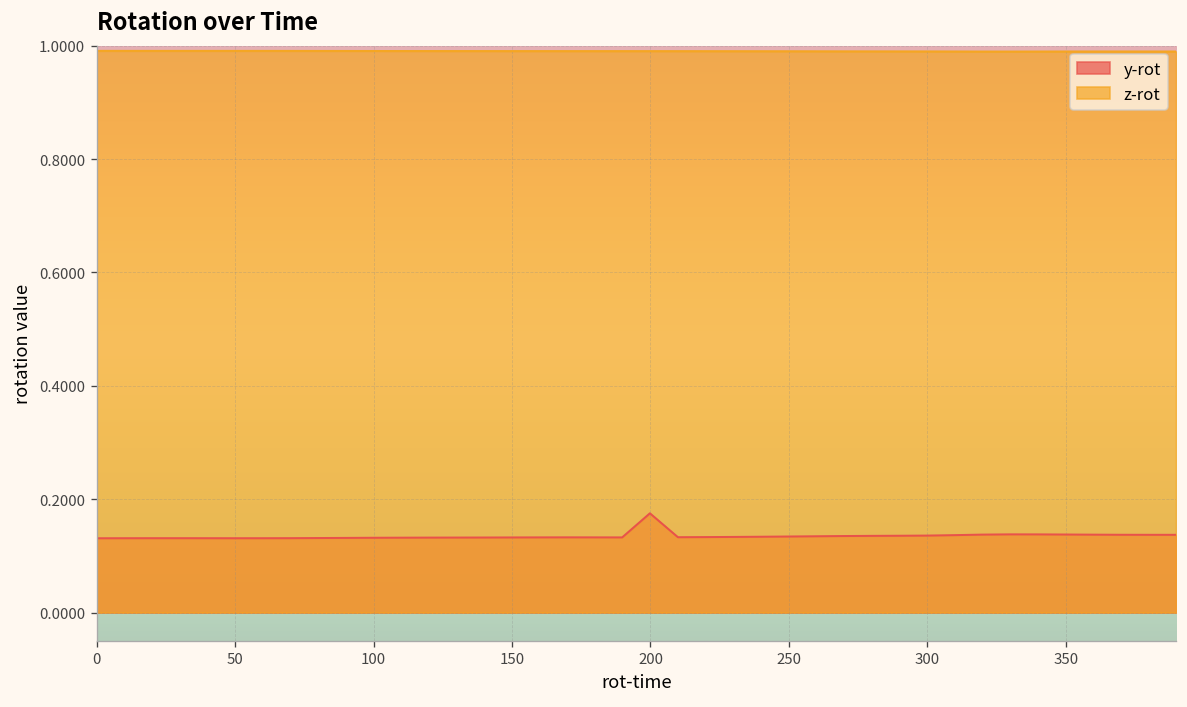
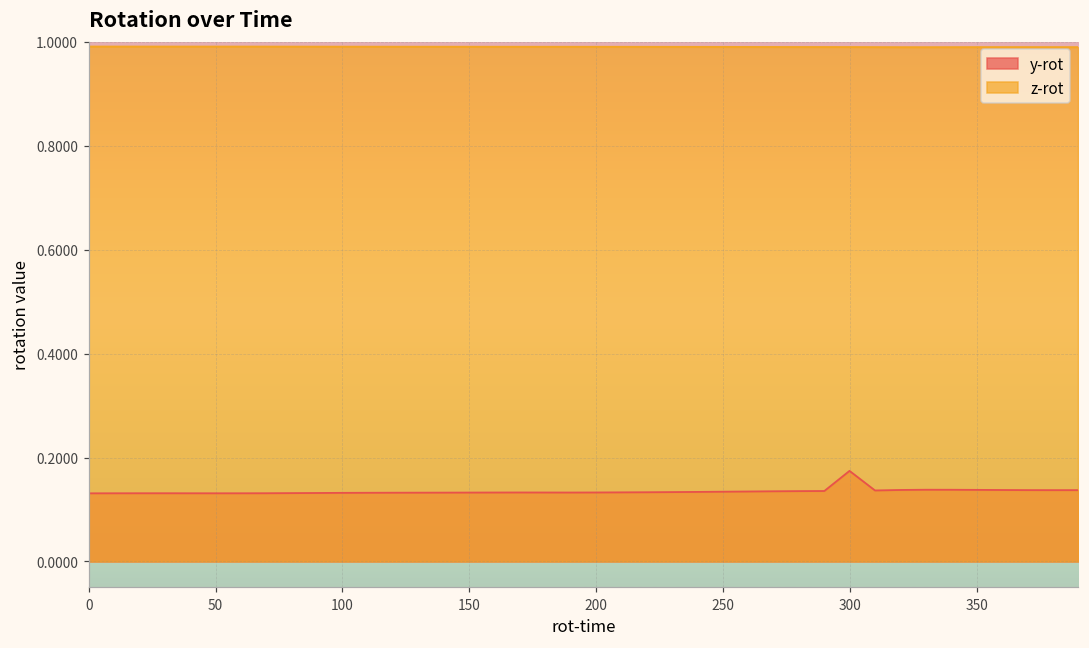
y-rot, 200: 0.18 -> 0.13
y-rot, 300: 0.14 -> 0.17
